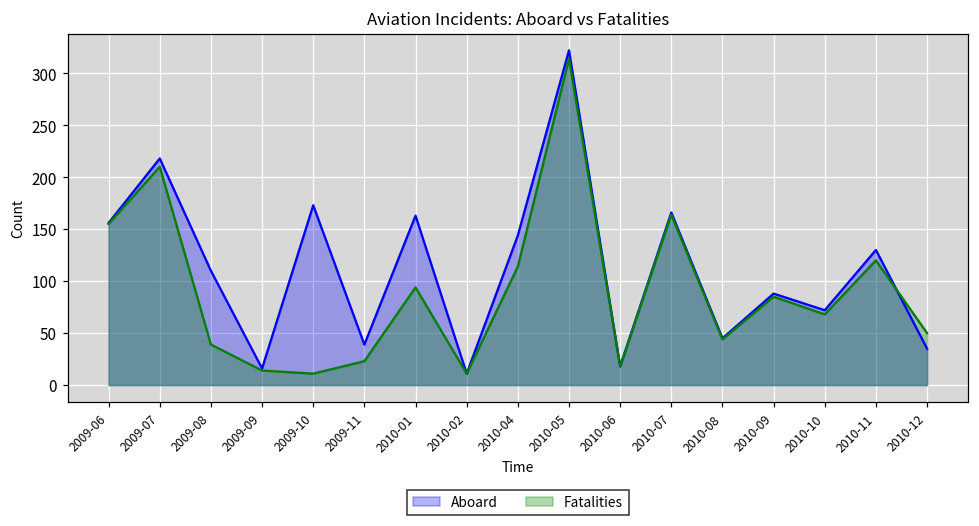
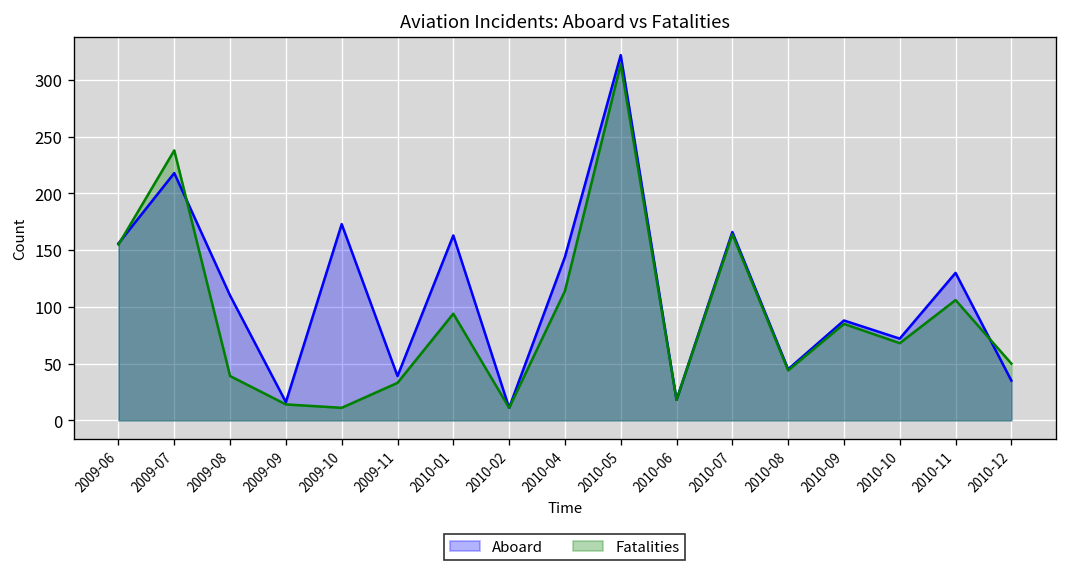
Fatalities, 2009-07: 210 -> 240
Fatalities, 2009-11: 20 -> 30
Fatalities, 2010-11: 120 -> 110
